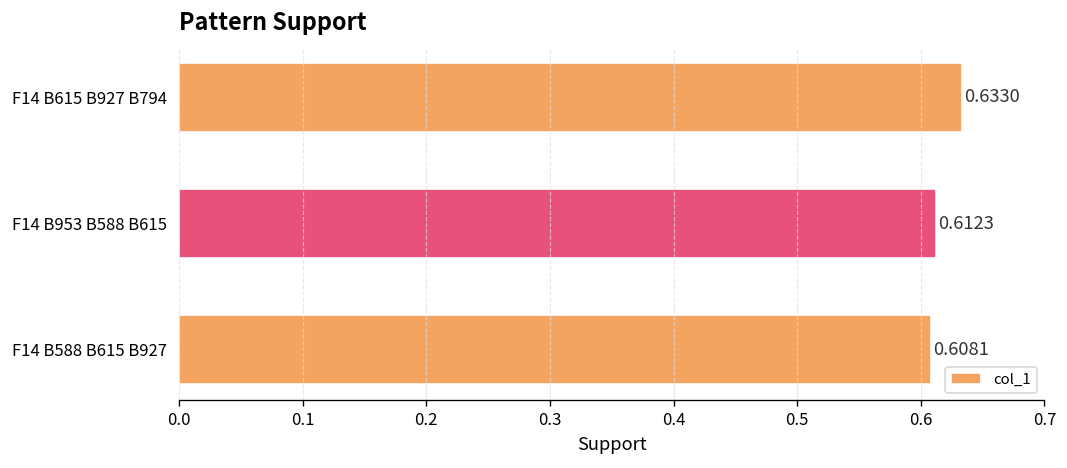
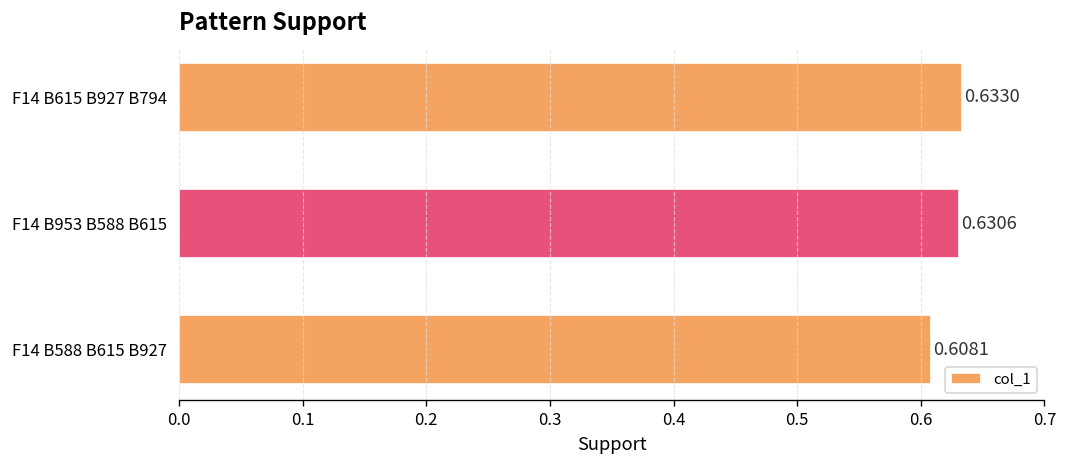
F14 B953 B588 B615: 0.6123 -> 0.6306
